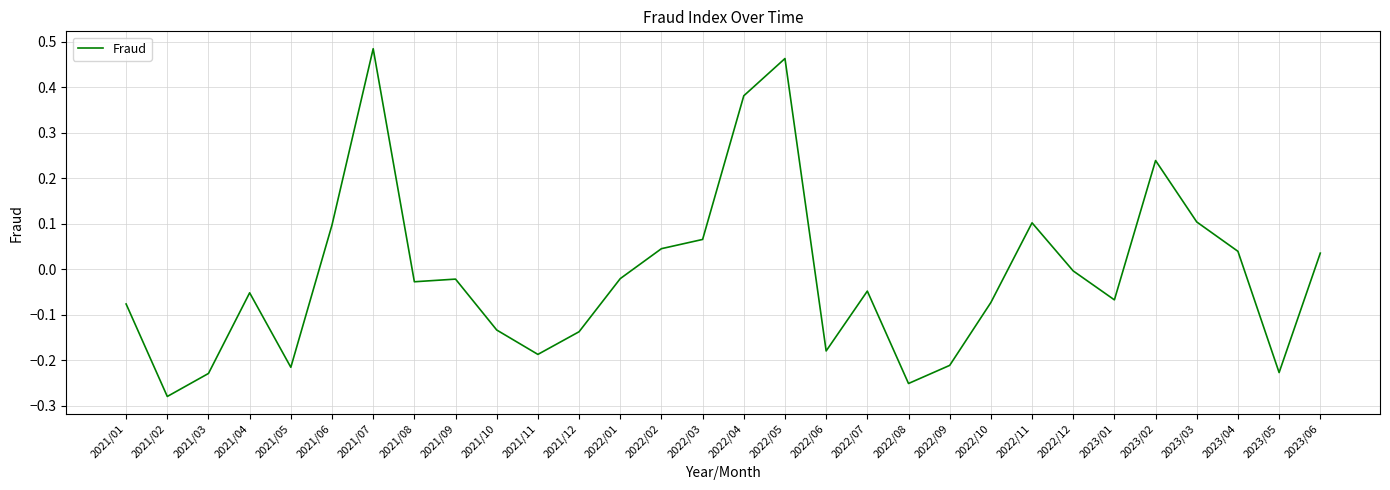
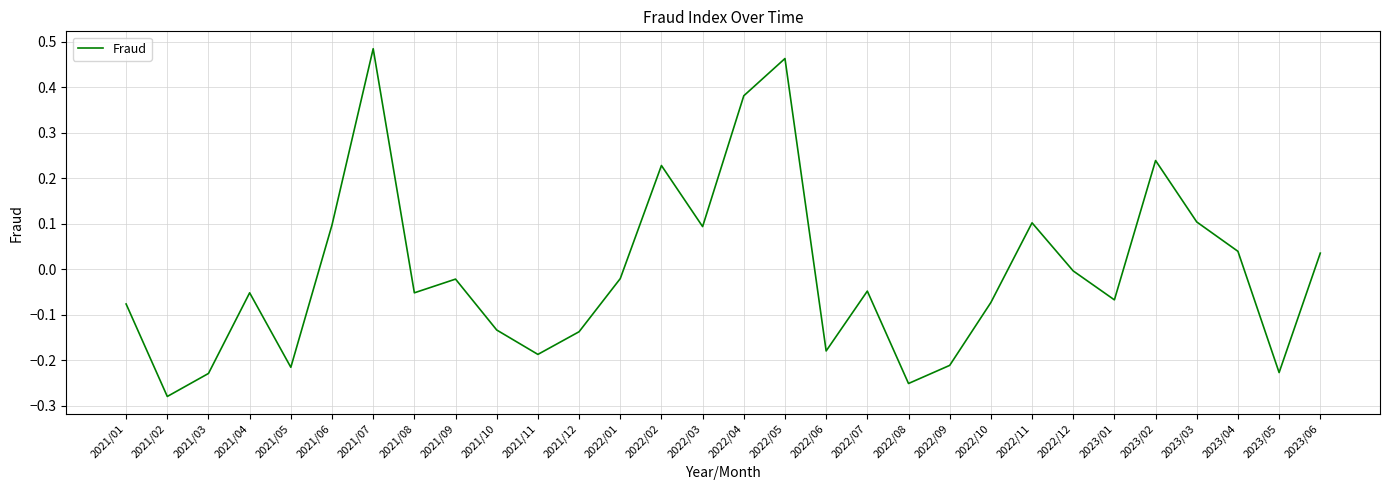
2021/08: -0.03 -> -0.05
2022/02: 0.05 -> 0.23
2022/03: 0.07 -> 0.09
